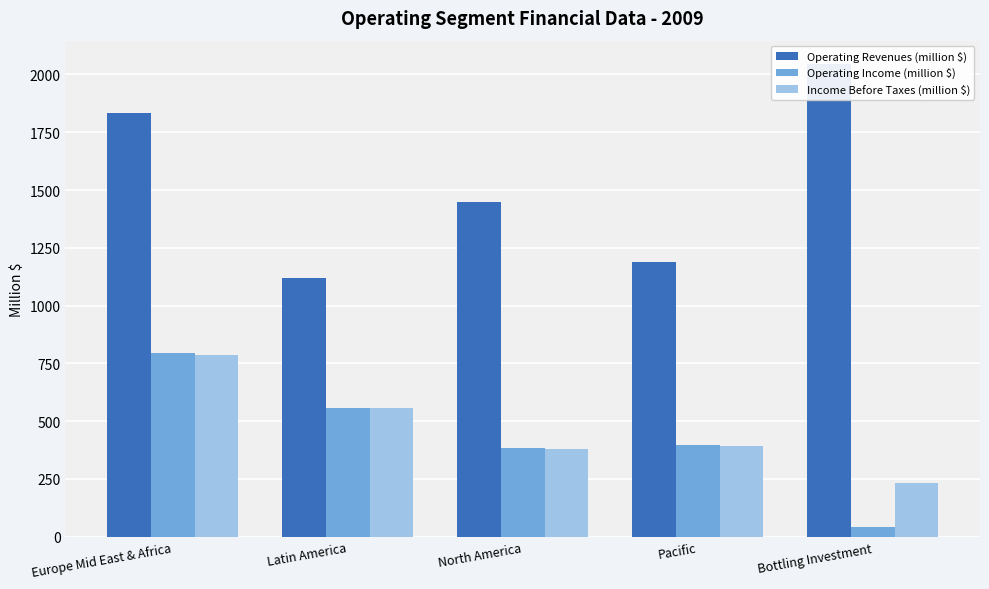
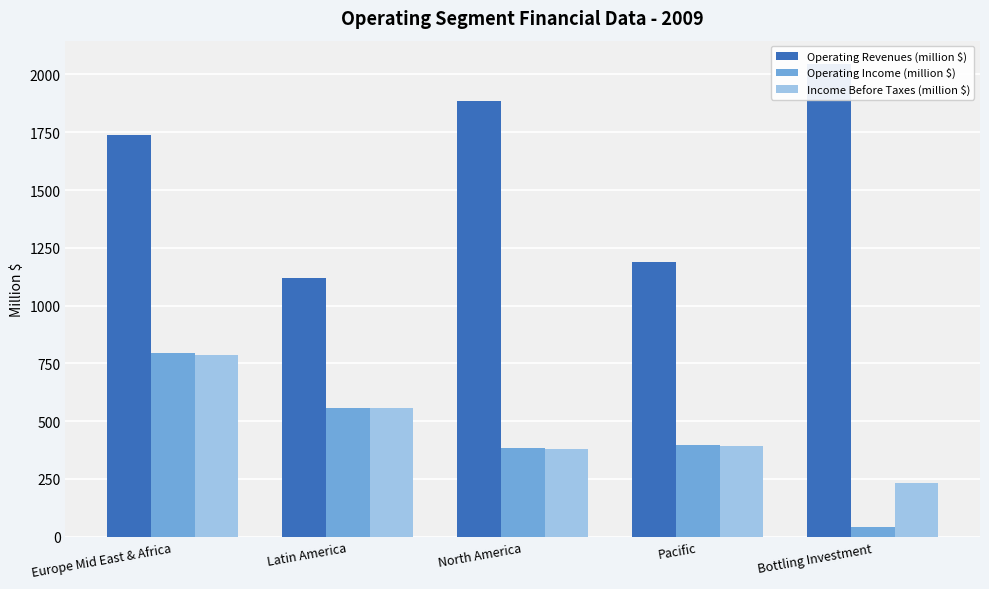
Operating Revenues (million $), Europe Mid East & Africa: 1830 -> 1740
Operating Revenues (million $), North America: 1450 -> 1890
